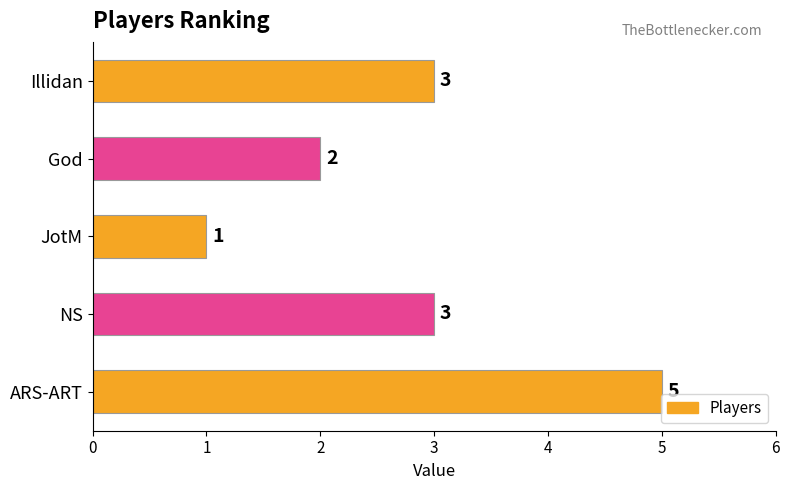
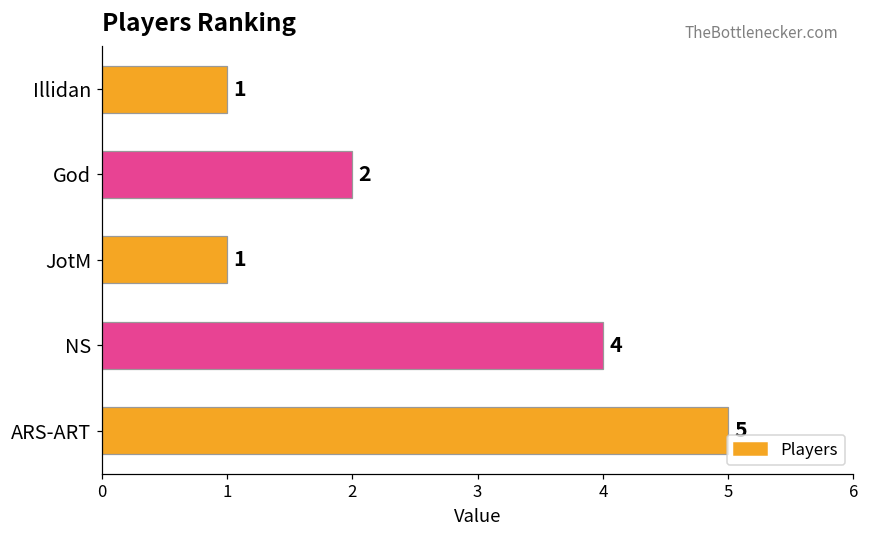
Illidan: 3 -> 1
NS: 3 -> 4
